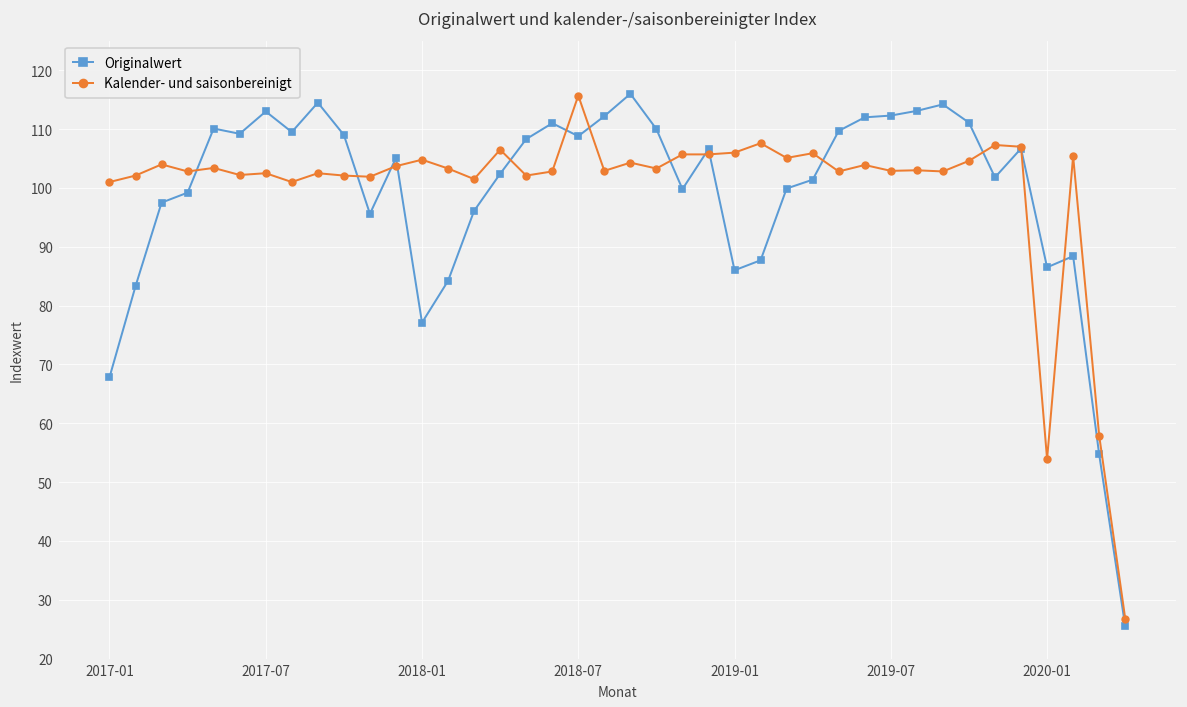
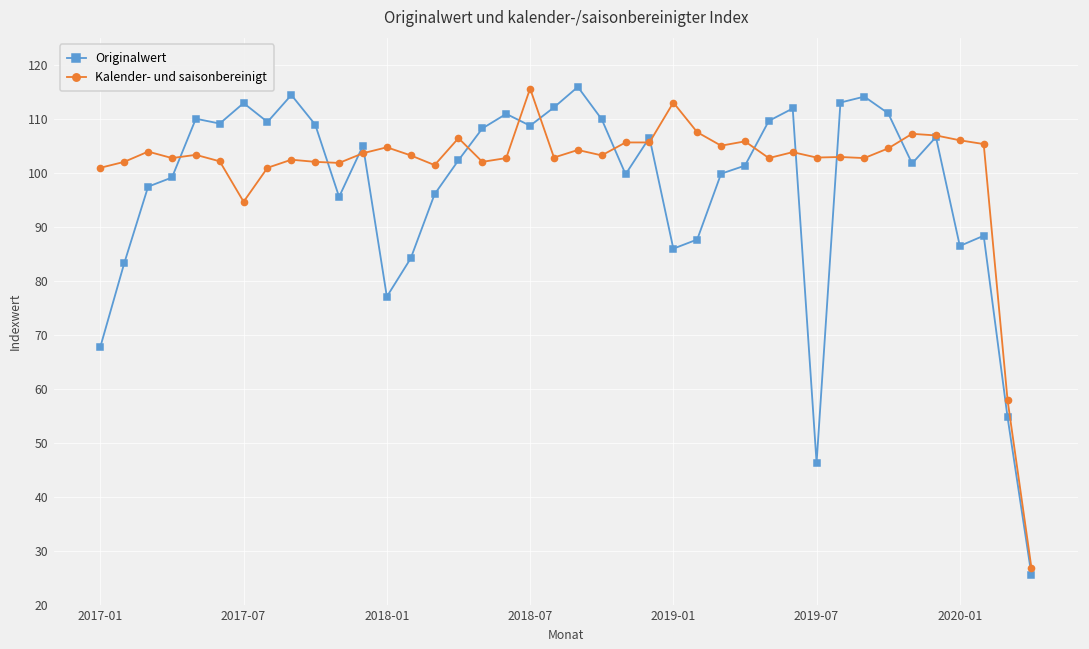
Kalender- und saisonbereinigt, 2017-07: 103 -> 95
Kalender- und saisonbereinigt, 2019-01: 106 -> 113
Originalwert, 2019-07: 112 -> 46
Kalender- und saisonbereinigt, 2020-01: 54 -> 106
